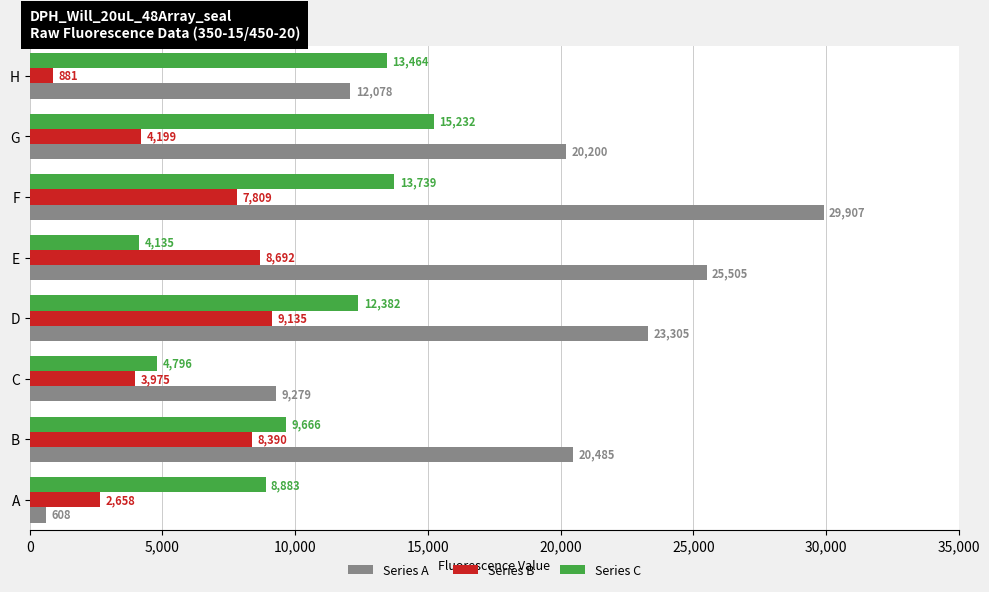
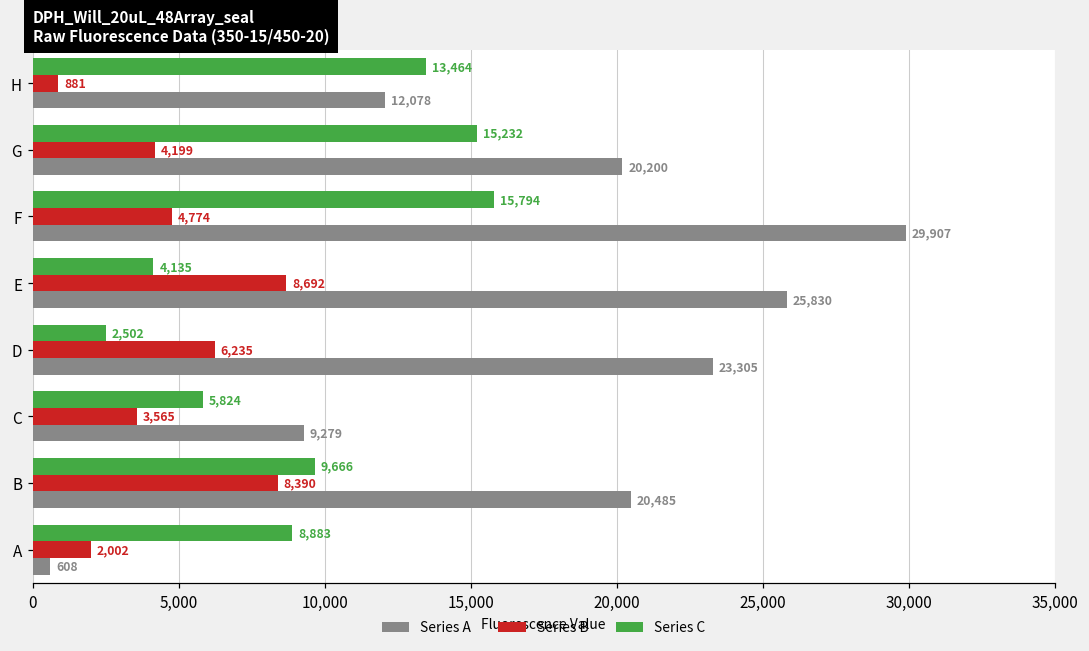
Series C, F: 13,739 -> 15,794
Series B, F: 7,809 -> 4,774
Series A, E: 25,505 -> 25,830
Series C, D: 12,382 -> 2,502
Series B, D: 9,135 -> 6,235
Series C, C: 4,796 -> 5,824
Series B, C: 3,975 -> 3,565
Series B, A: 2,658 -> 2,002
